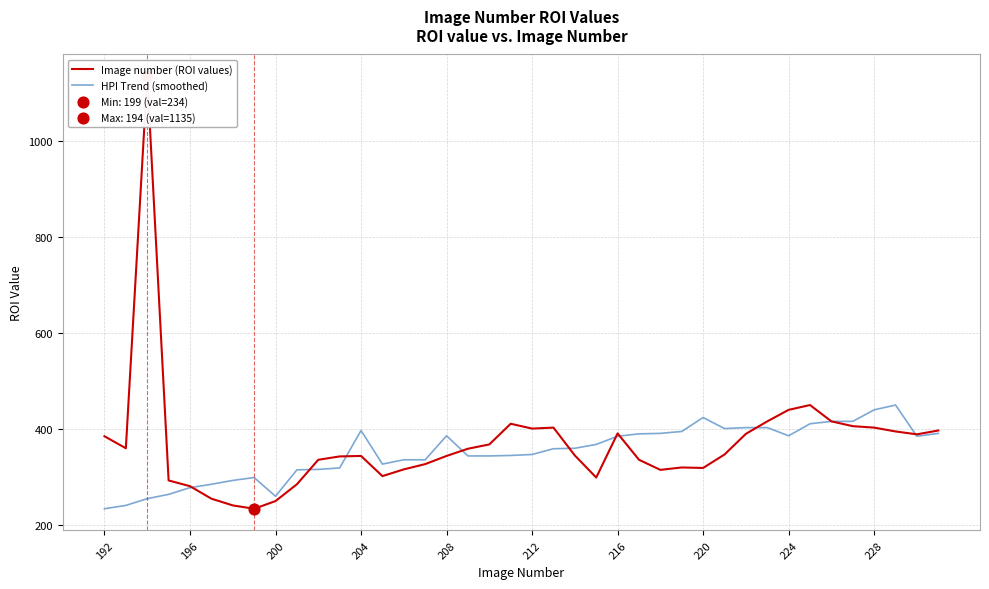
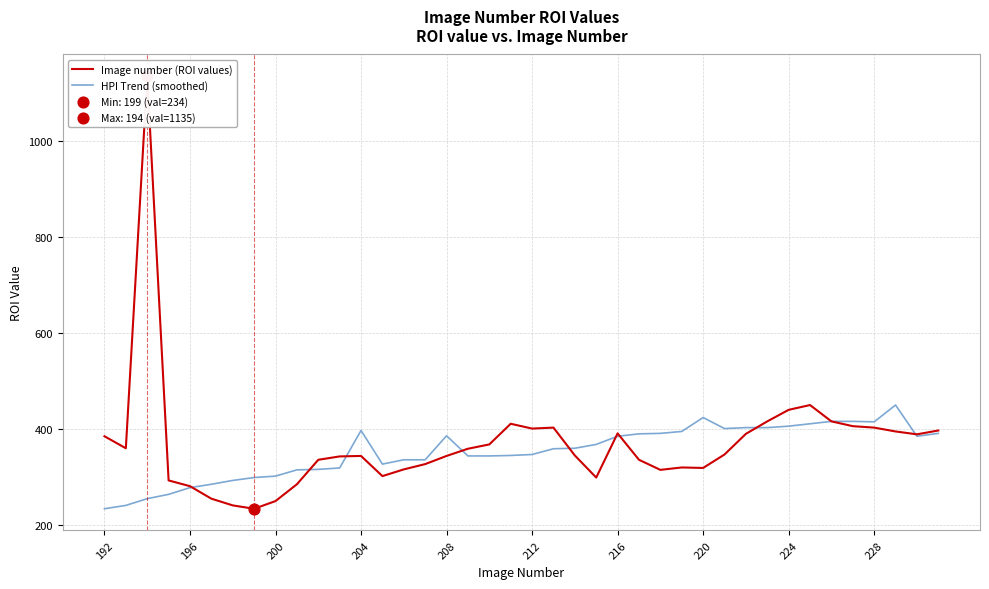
HPI Trend (smoothed), 200: 260 -> 300
HPI Trend (smoothed), 224: 390 -> 410
HPI Trend (smoothed), 228: 440 -> 420
